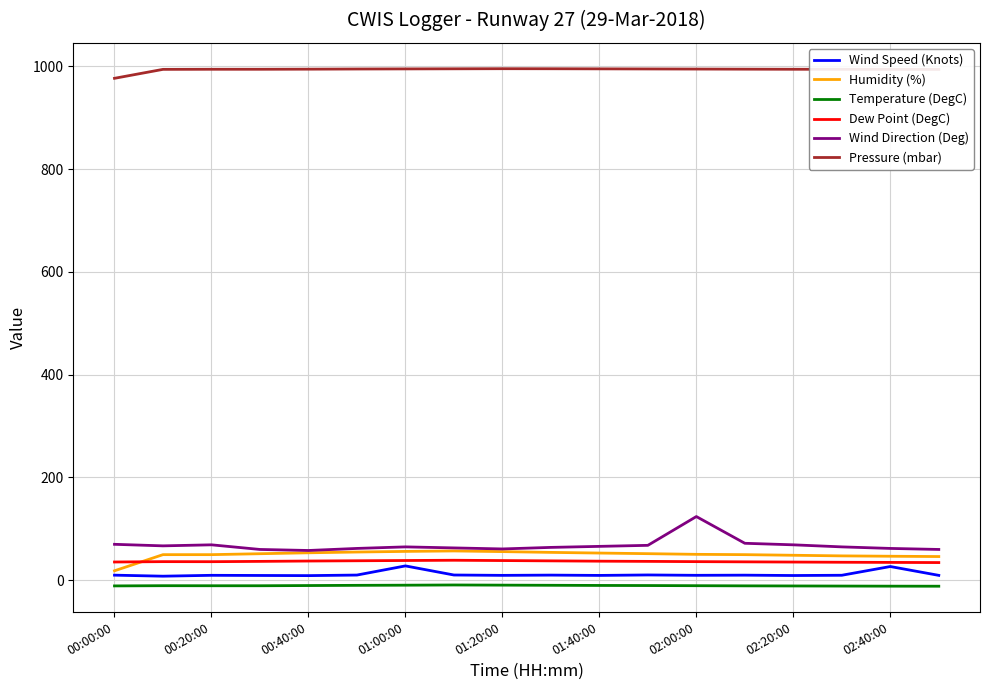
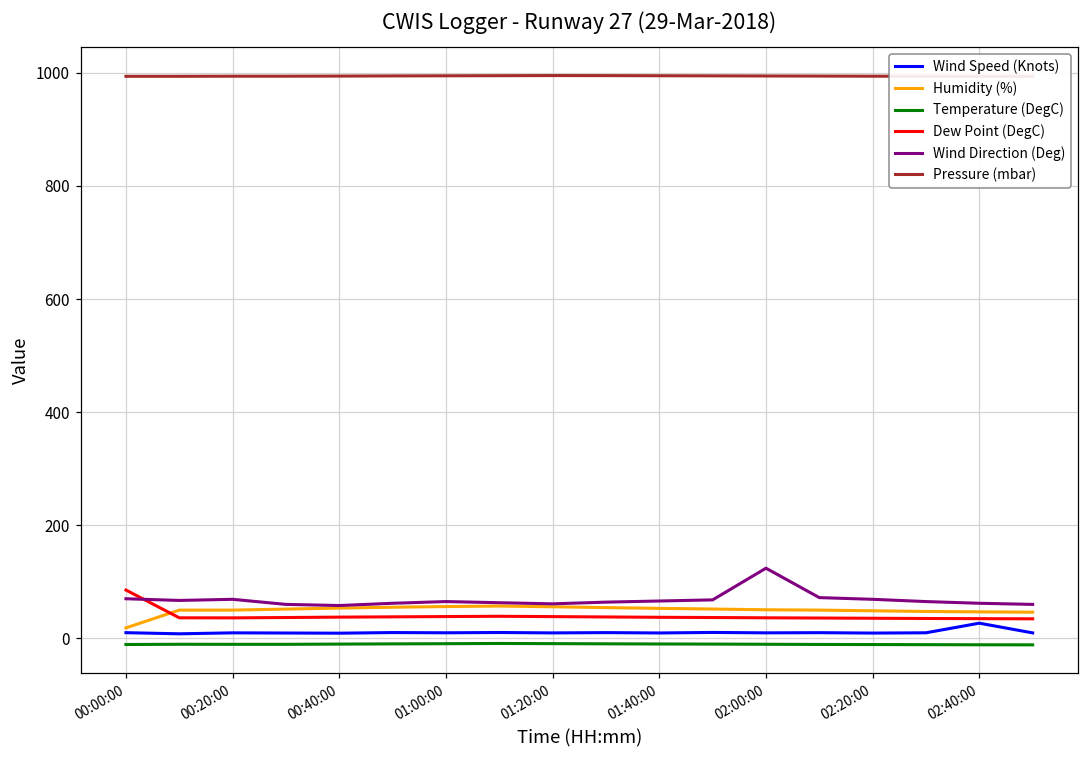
Dew Point (DegC), 00:00:00: 40 -> 90
Pressure (mbar), 00:00:00: 980 -> 990
Wind Speed (Knots), 01:00:00: 30 -> 10
